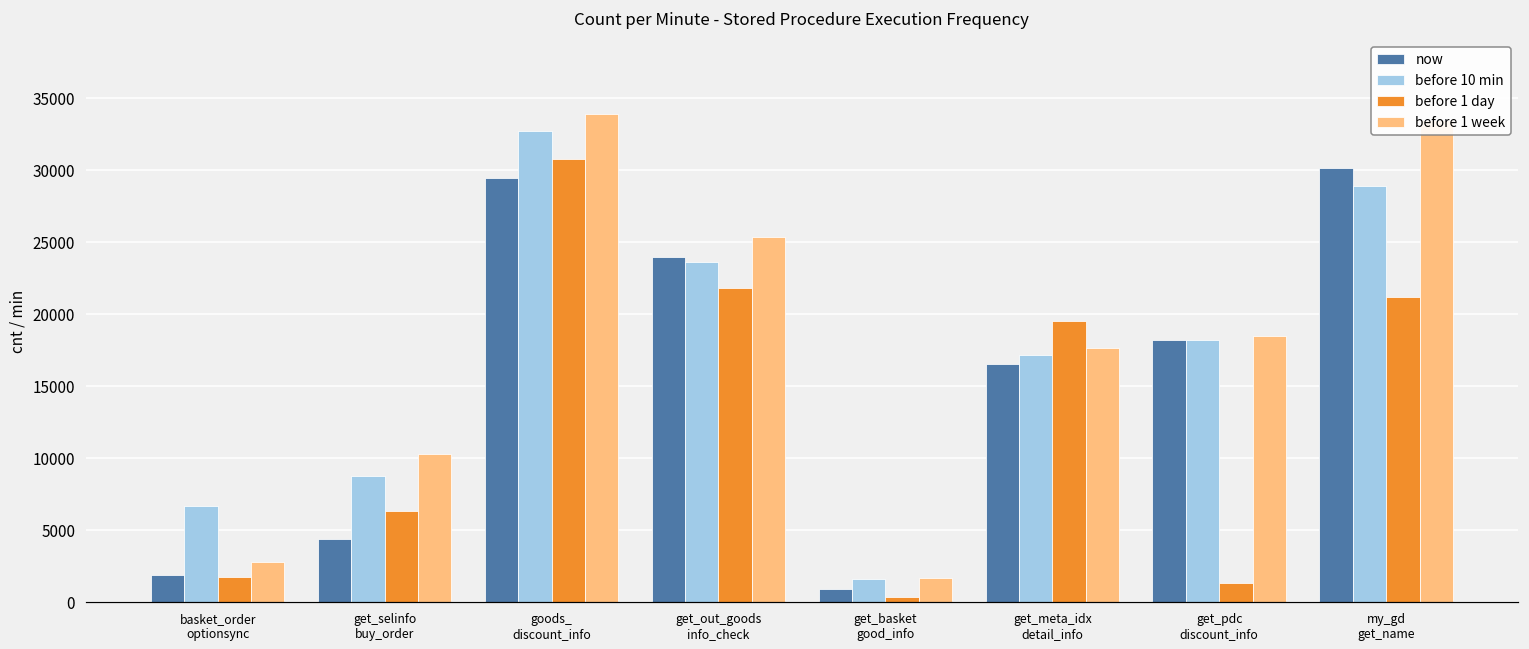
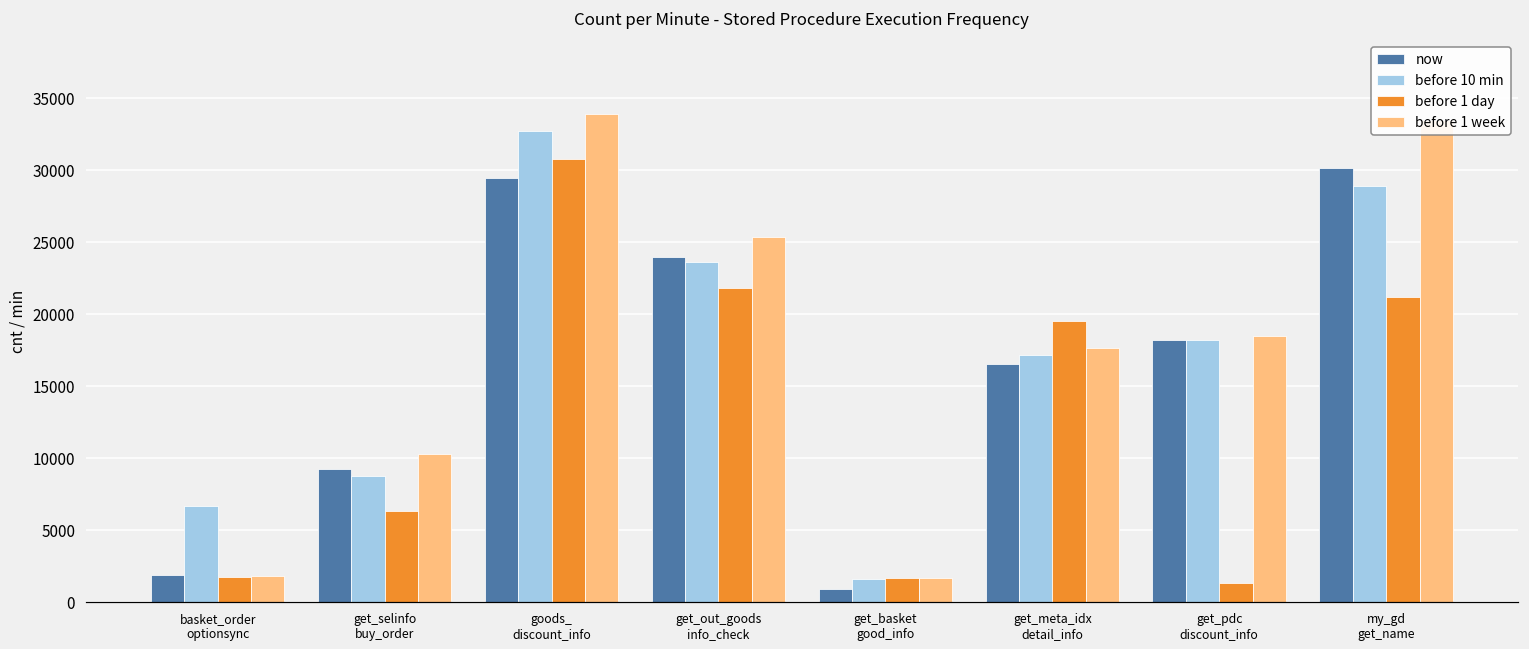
before 1 week, basket_order optionsync: 2800 -> 1900
now, get_selinfo buy_order: 4400 -> 9300
before 1 day, get_basket good_info: 400 -> 1700
